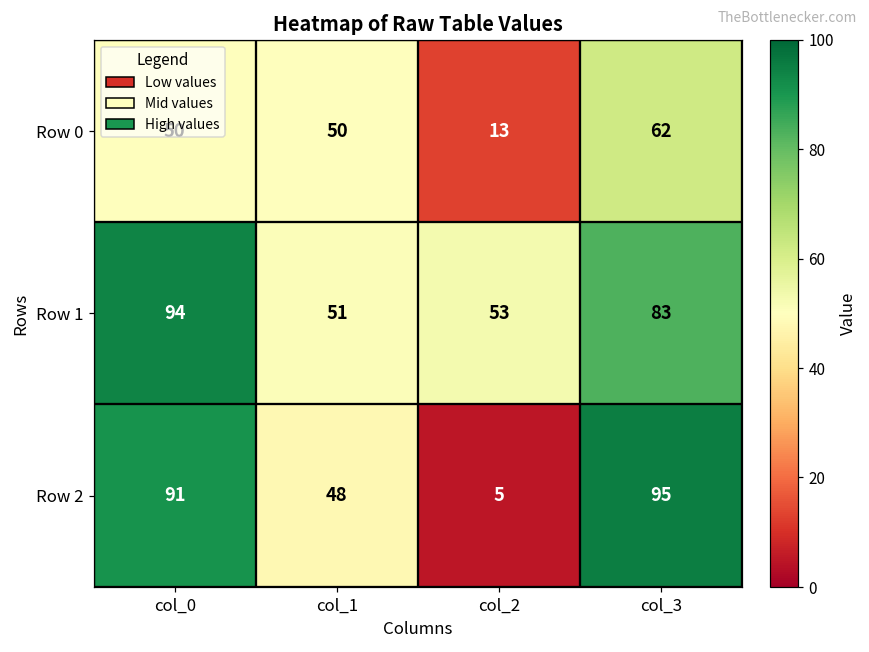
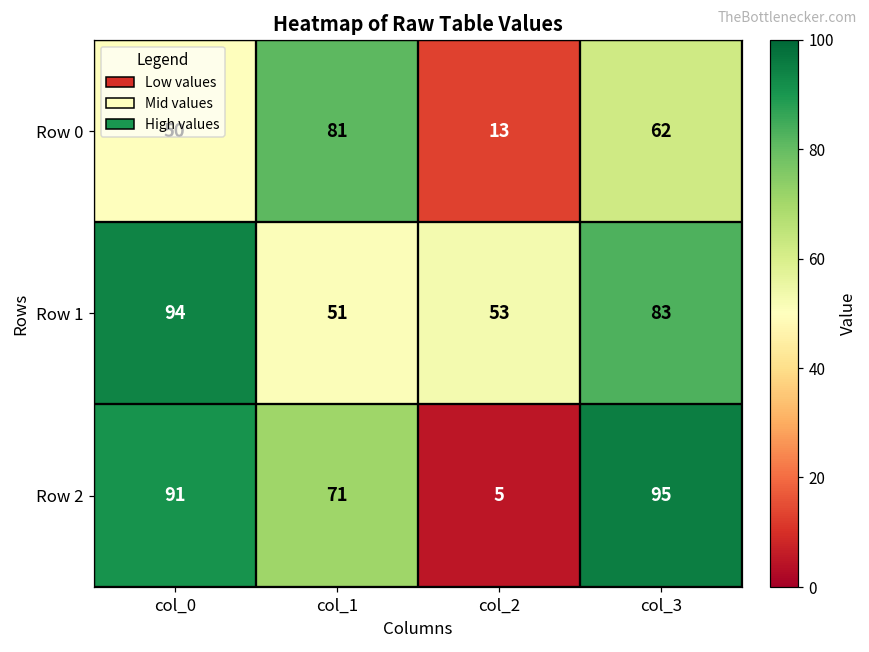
Row 0, col_1: 50 -> 81
Row 2, col_1: 48 -> 71
